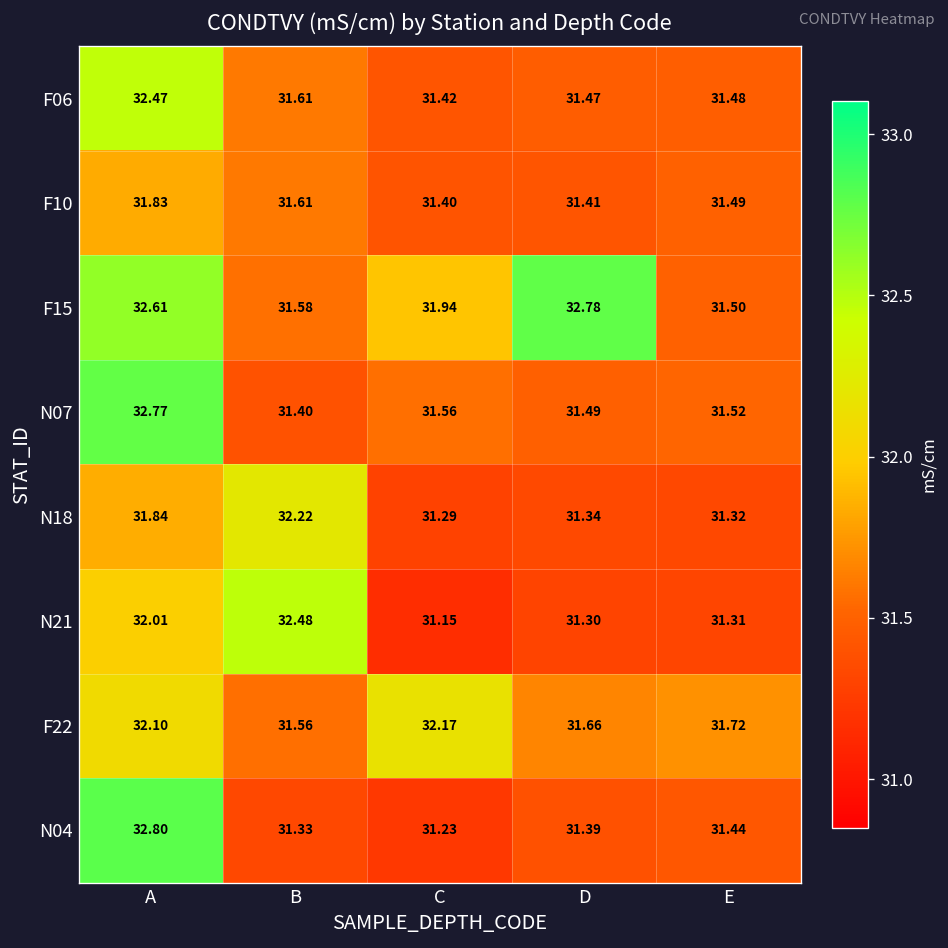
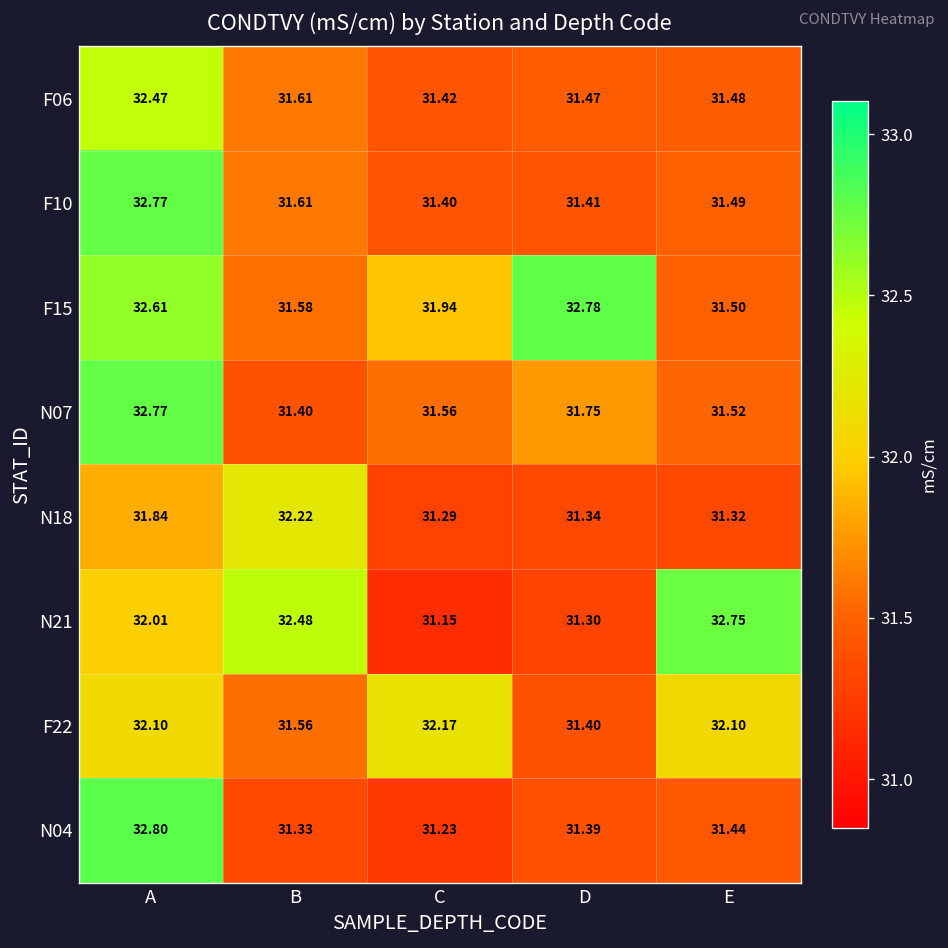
F10, A: 31.83 -> 32.77
N07, D: 31.49 -> 31.75
N21, E: 31.31 -> 32.75
F22, D: 31.66 -> 31.40
F22, E: 31.72 -> 32.10
